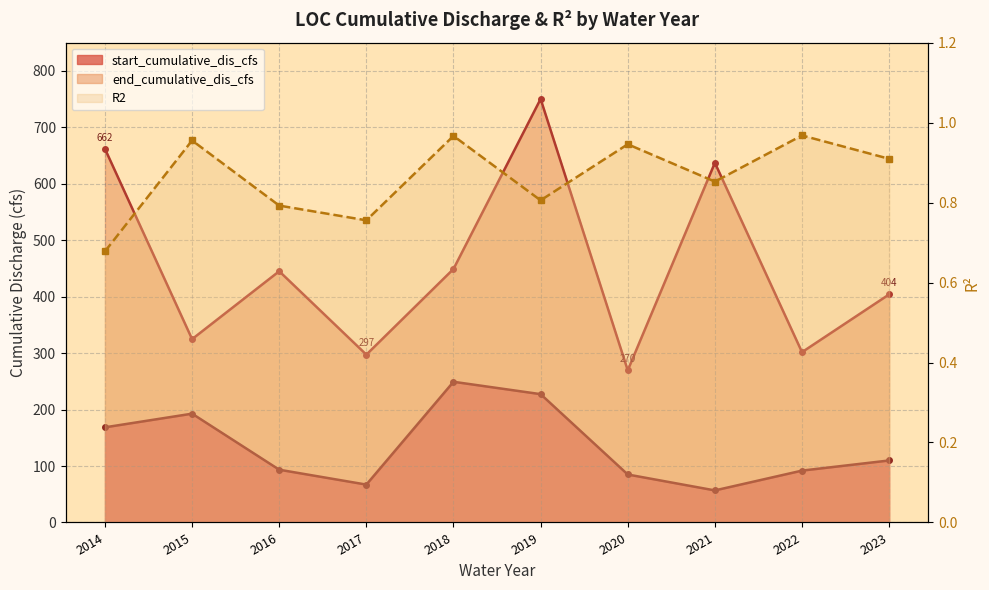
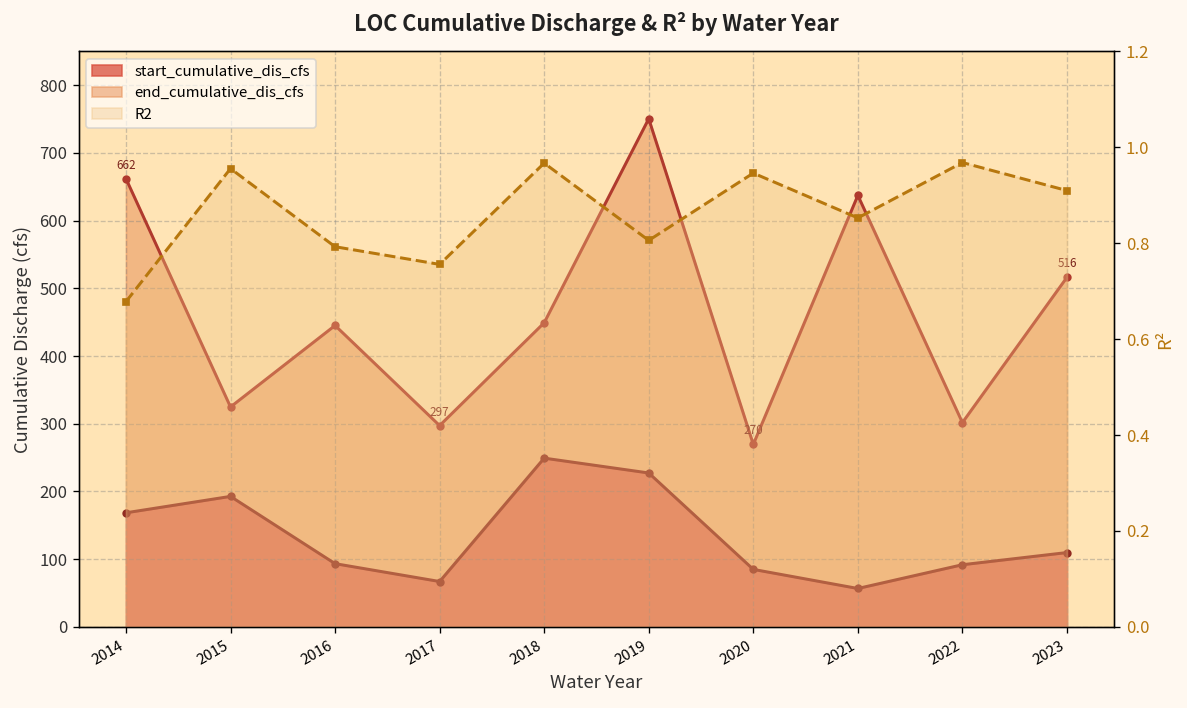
end_cumulative_dis_cfs, 2023: 404 -> 516
